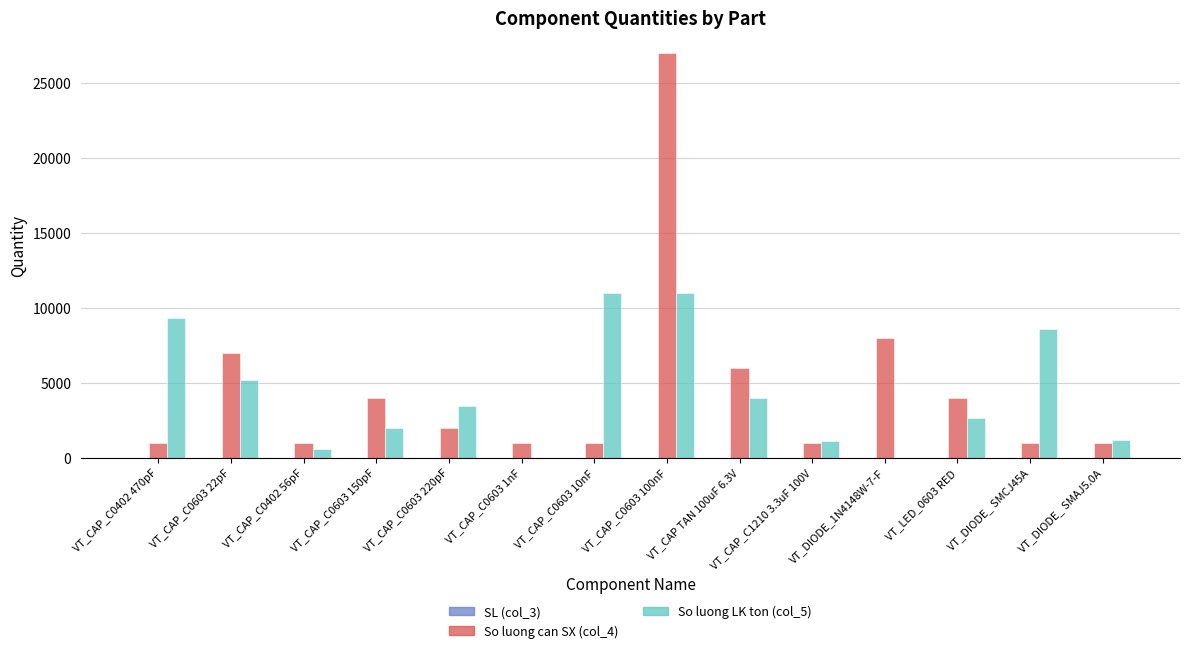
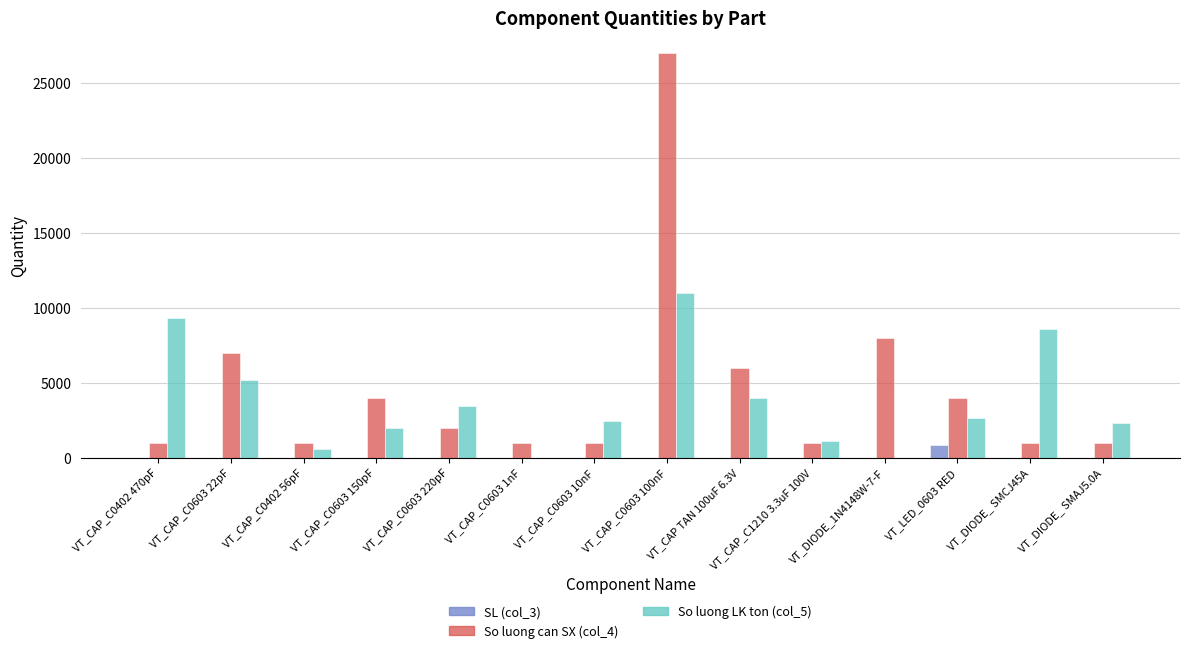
So luong LK ton (col_5), VT_CAP_C0603 10nF: 11000 -> 2500
SL (col_3), VT_LED_0603 RED: 0 -> 900
So luong LK ton (col_5), VT_DIODE_ SMAJ5.0A: 1200 -> 2300
